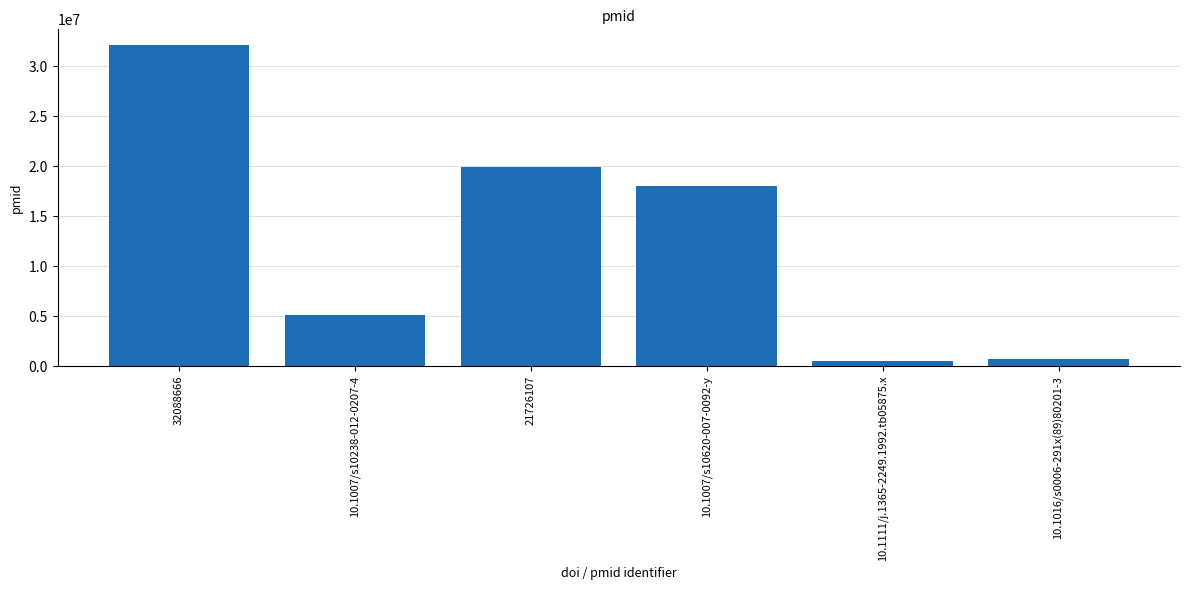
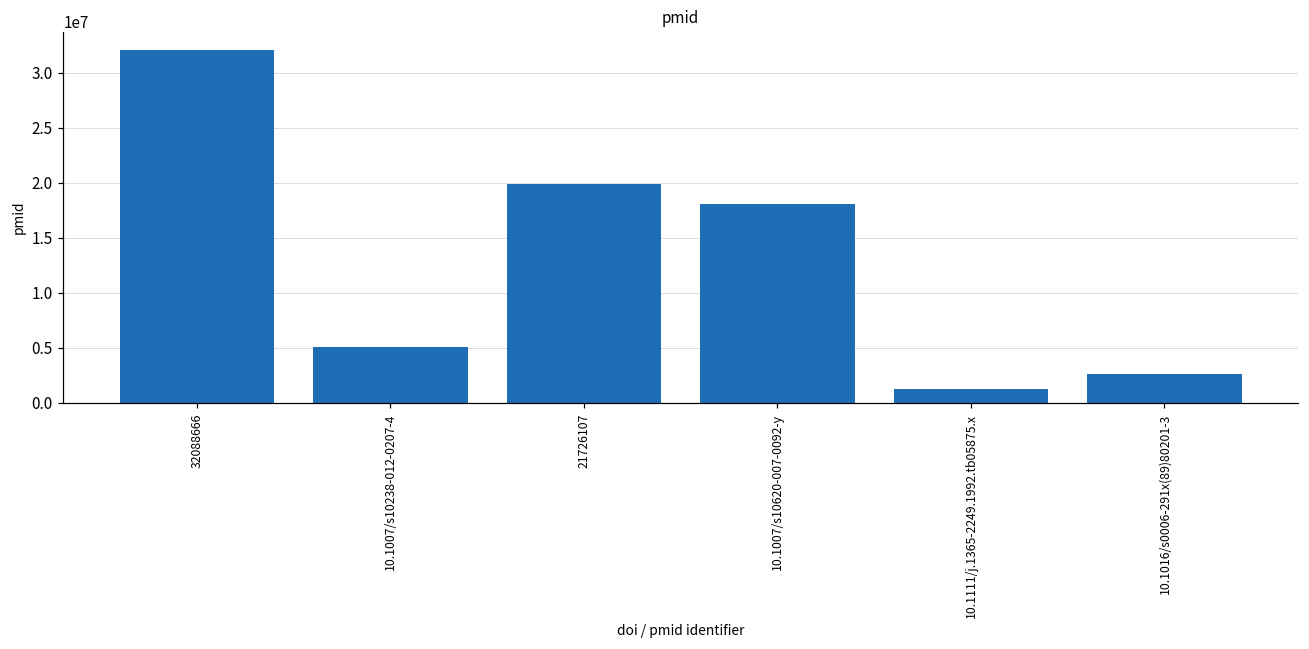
10.1111/j.1365-2249.1992.tb05875.x: 0 -> 1000000
10.1016/s0006-291x(89)80201-3: 1000000 -> 3000000
